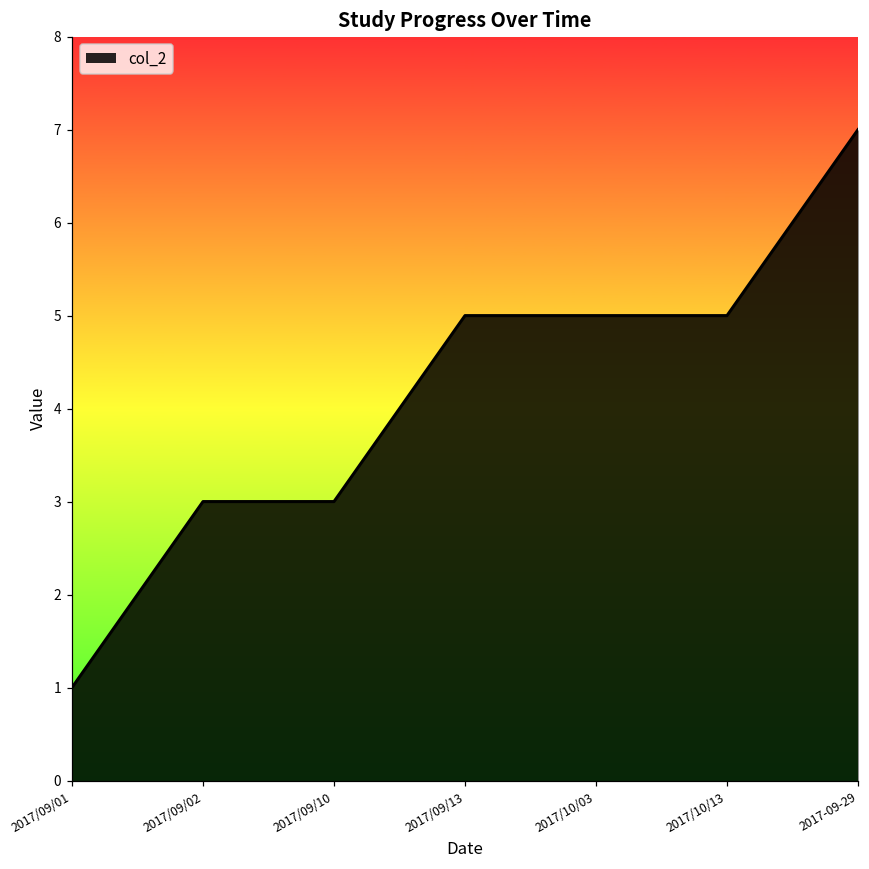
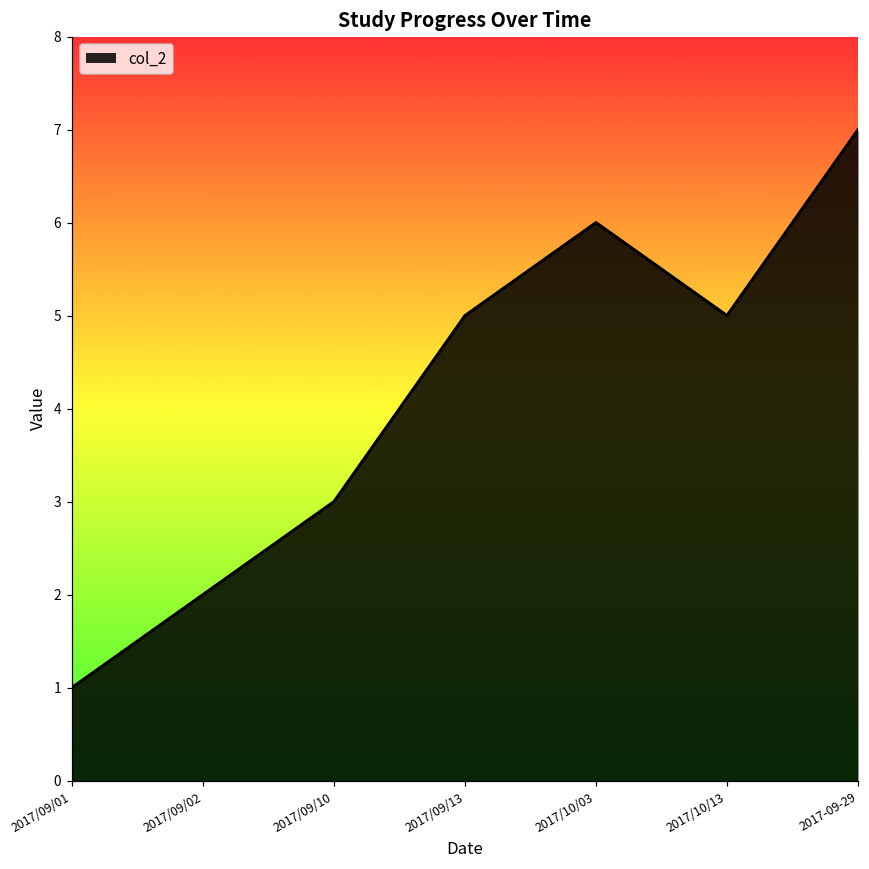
2017/09/02: 3 -> 2
2017/10/03: 5 -> 6
